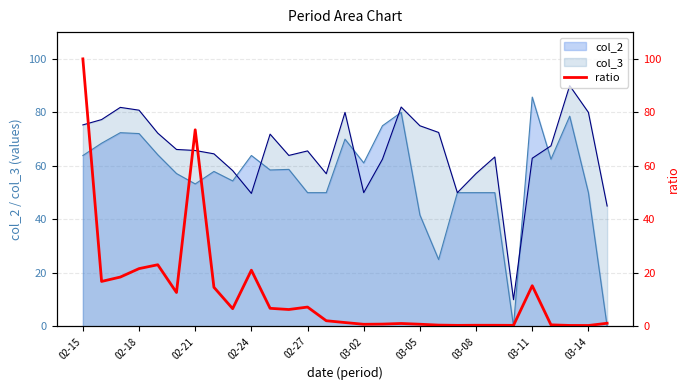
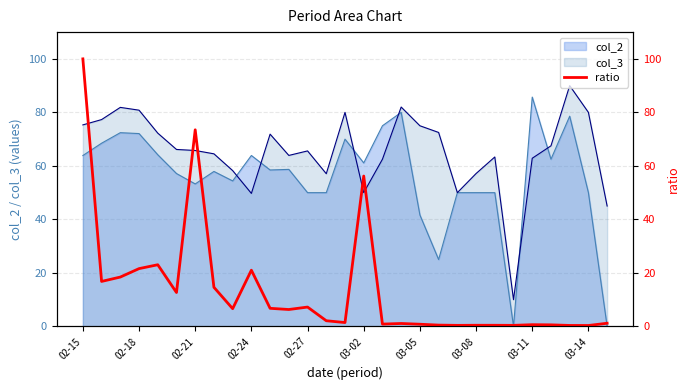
ratio, 03-02: 1 -> 56
ratio, 03-11: 15 -> 1
